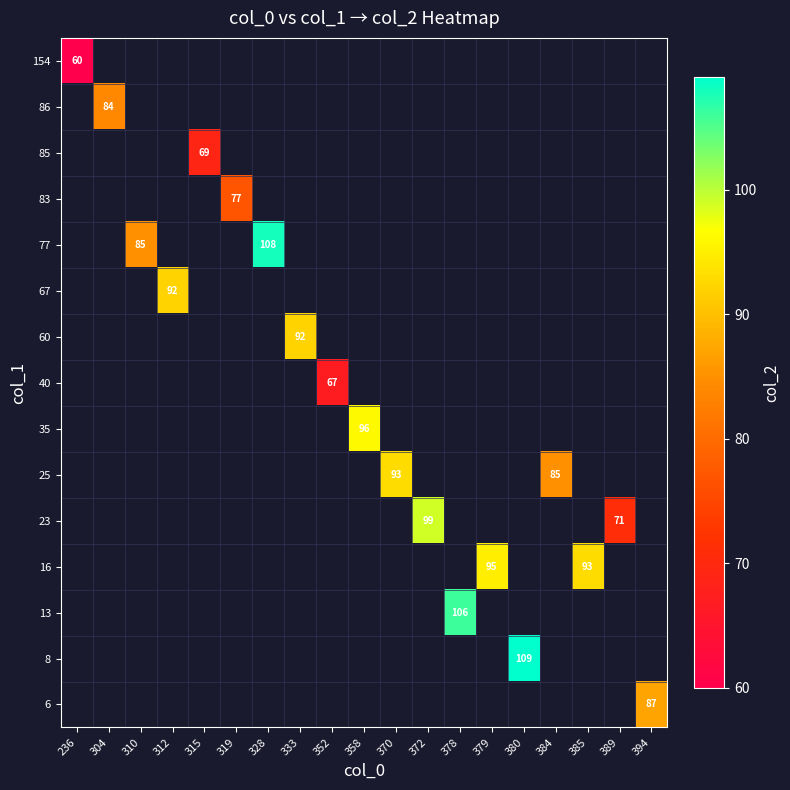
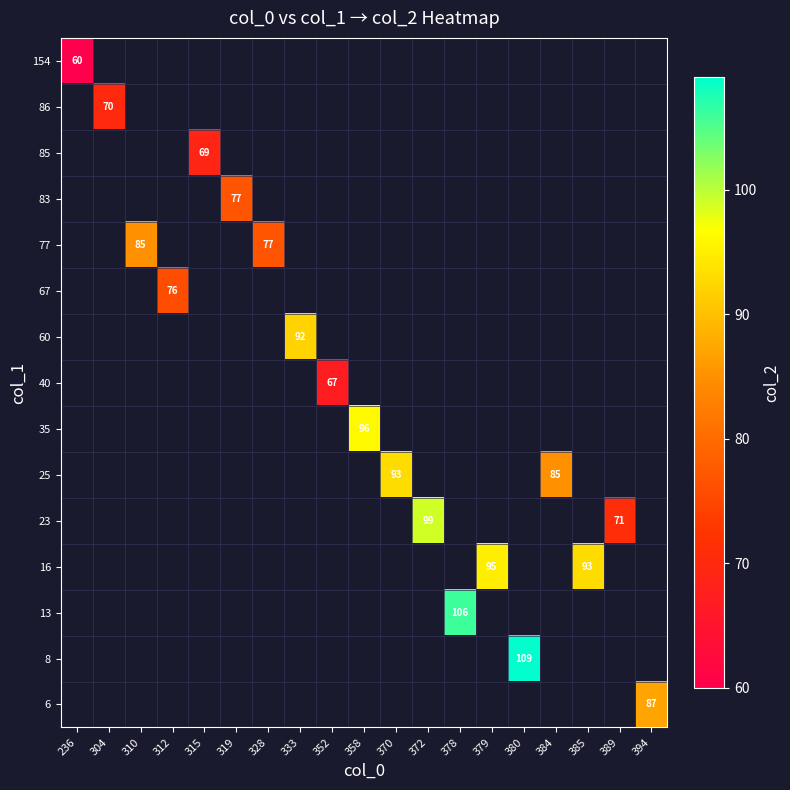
86, 304: 84 -> 70
77, 328: 108 -> 77
67, 312: 92 -> 76
